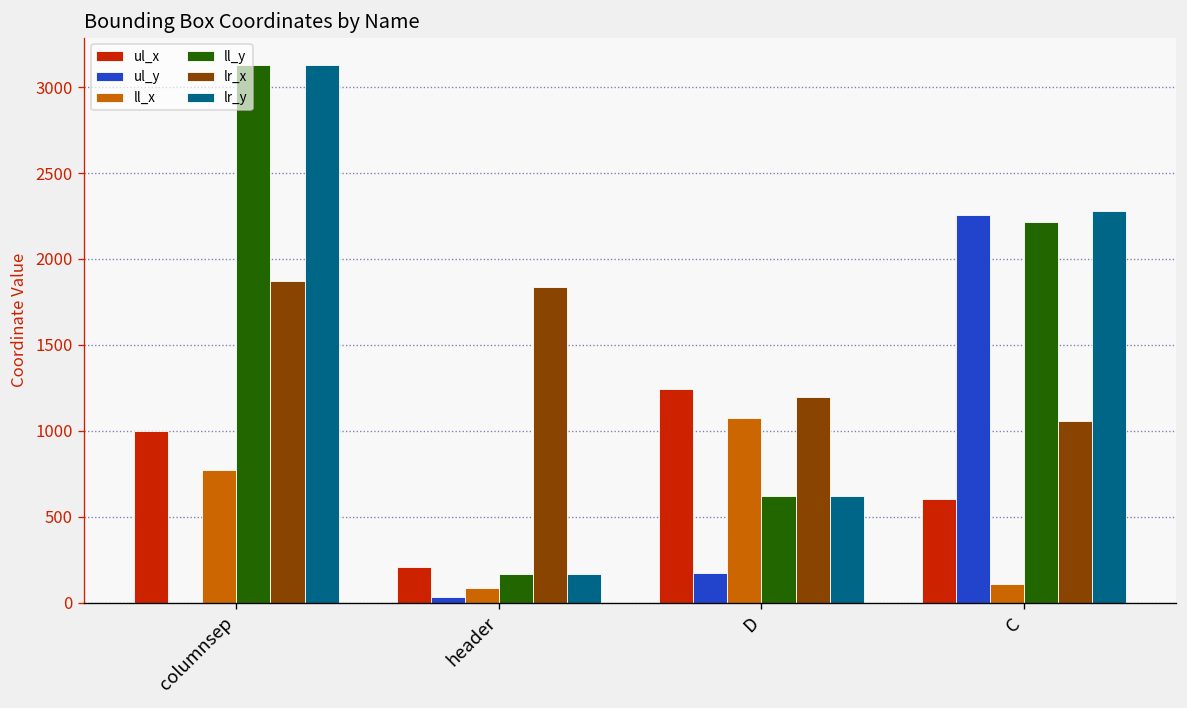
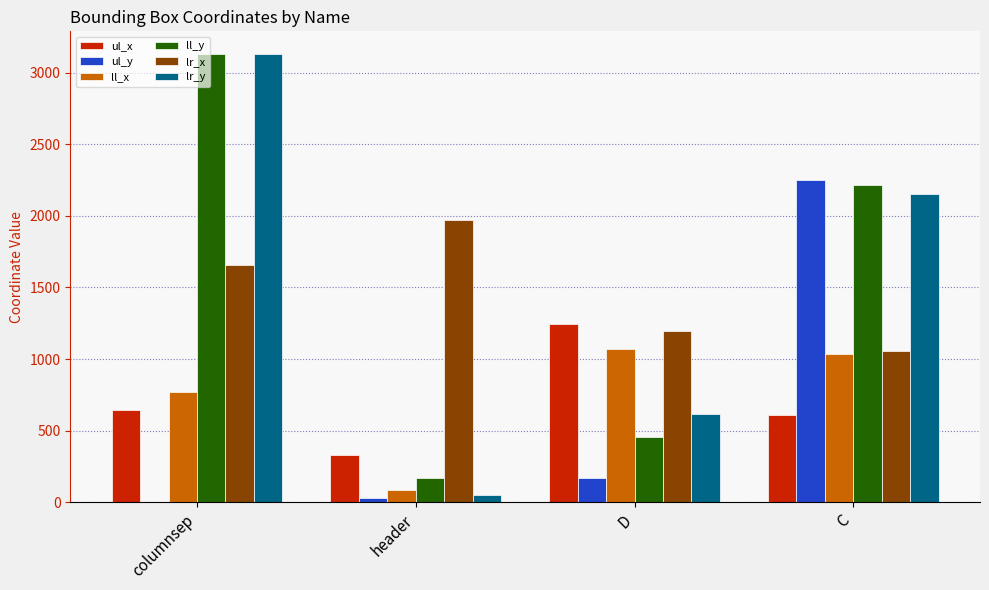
ul_x, columnsep: 1000 -> 640
lr_x, columnsep: 1870 -> 1660
ul_x, header: 210 -> 330
lr_x, header: 1840 -> 1970
lr_y, header: 170 -> 50
ll_y, D: 620 -> 450
ll_x, C: 110 -> 1040
lr_y, C: 2280 -> 2150
